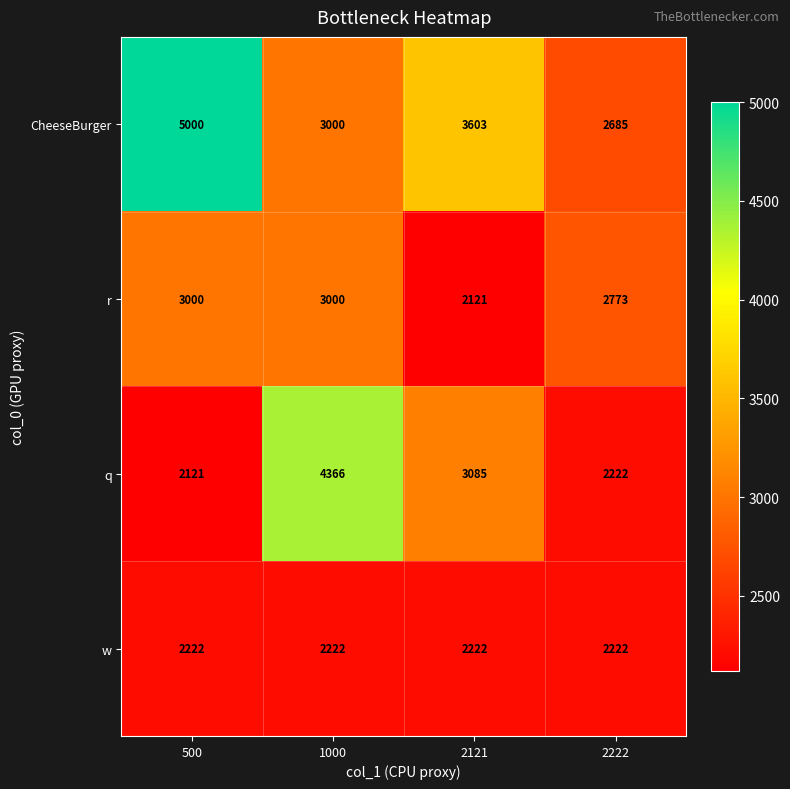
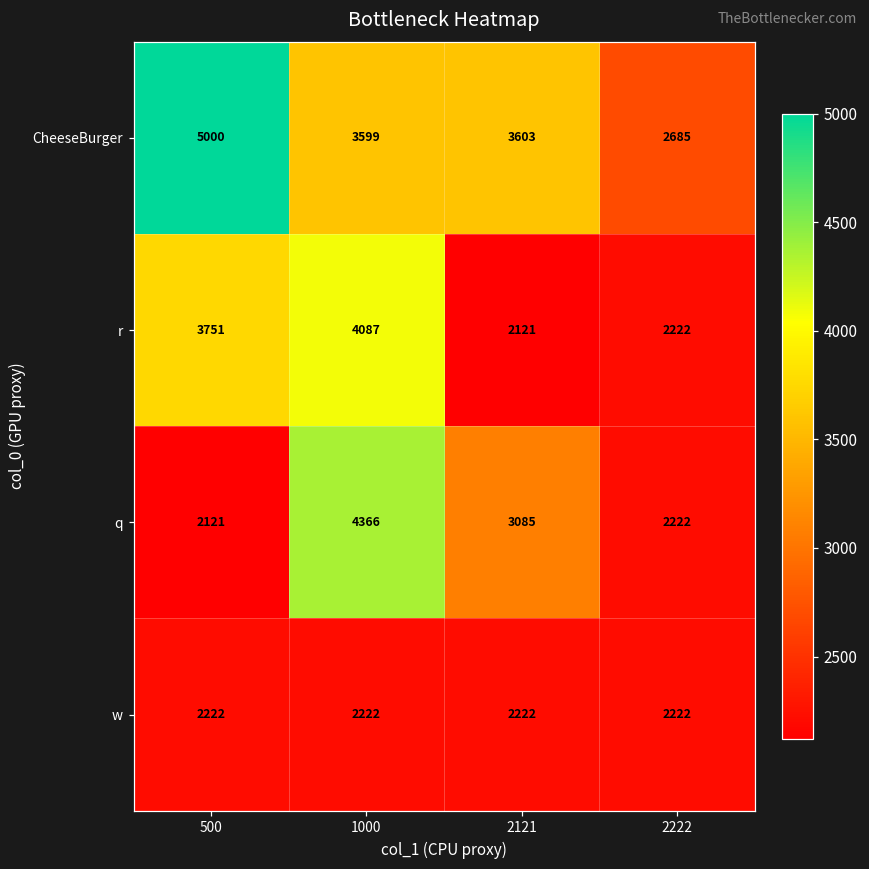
CheeseBurger, 1000: 3000 -> 3599
r, 500: 3000 -> 3751
r, 1000: 3000 -> 4087
r, 2222: 2773 -> 2222
